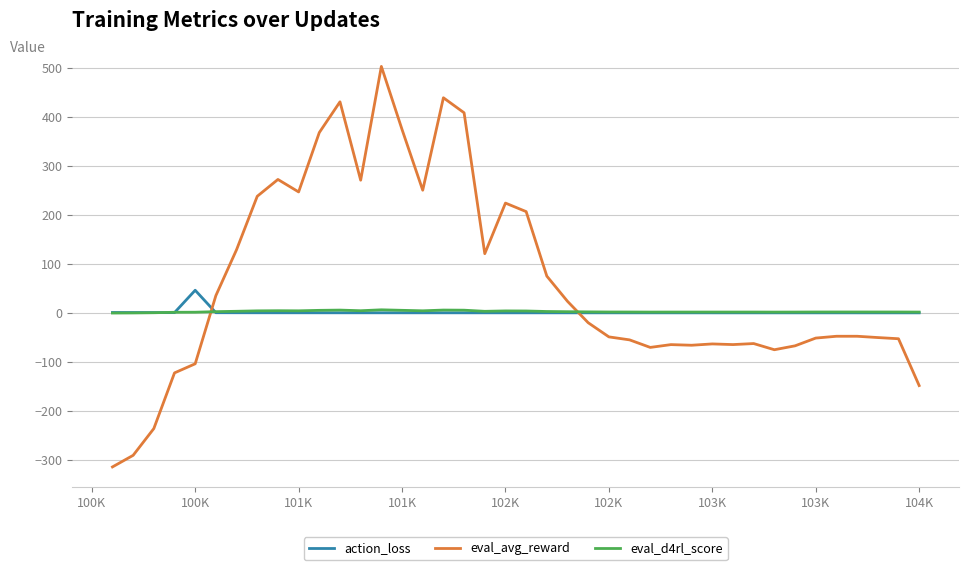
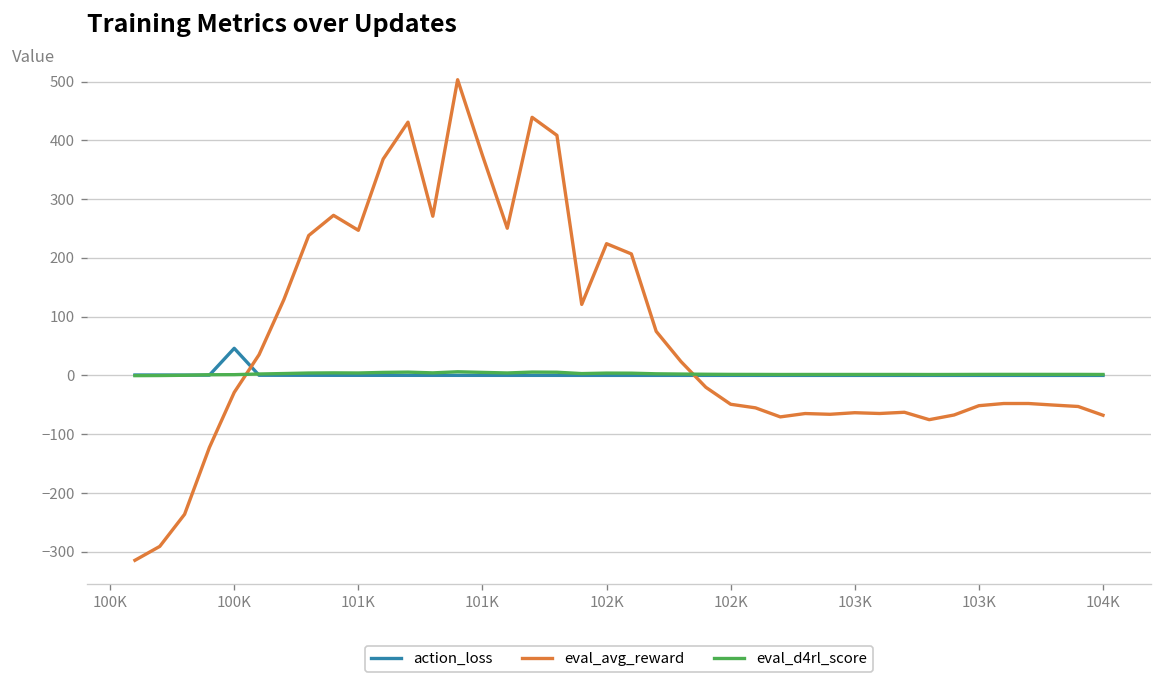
eval_avg_reward, 100K: -100 -> -30
eval_avg_reward, 104K: -150 -> -70
